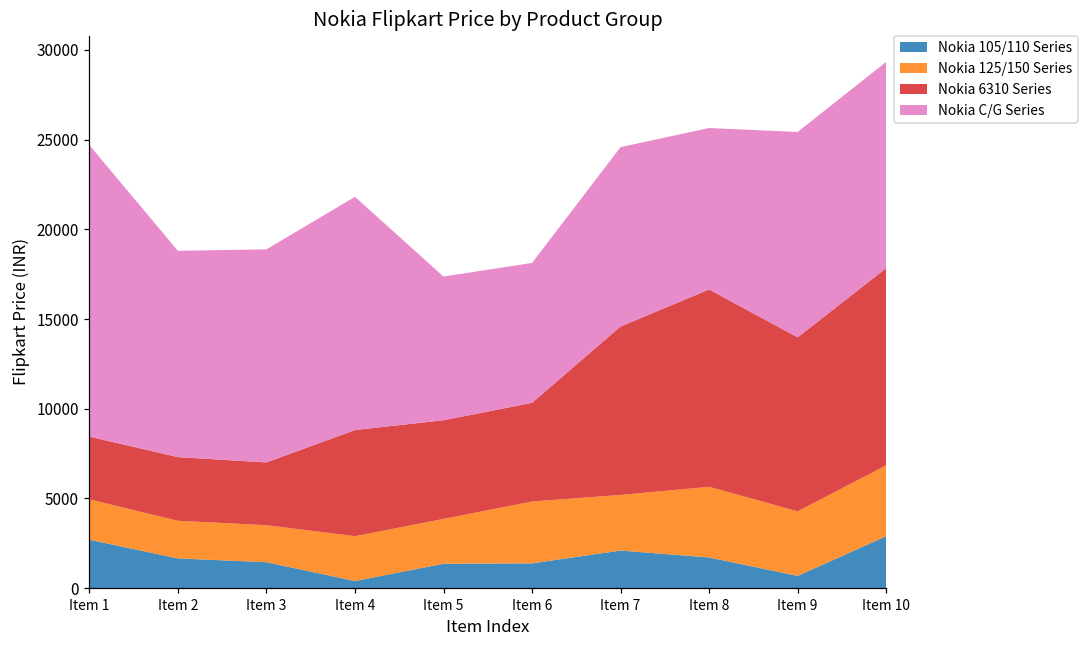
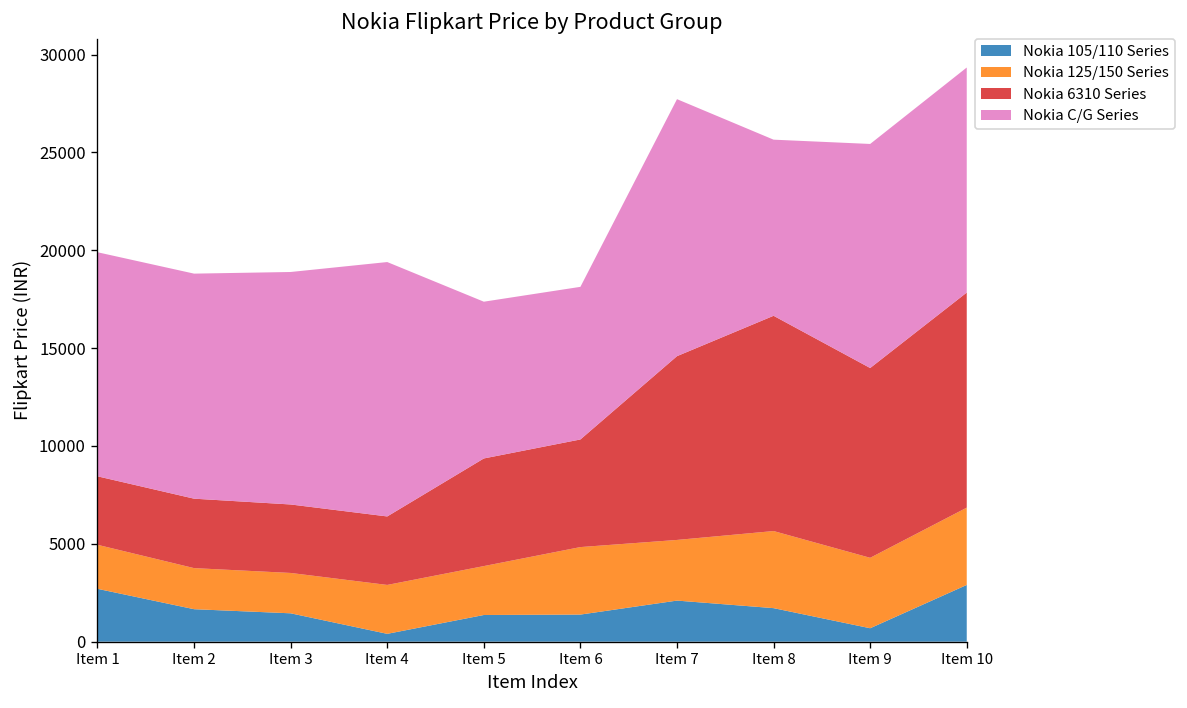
Nokia C/G Series, Item 1: 16200 -> 11400
Nokia 6310 Series, Item 4: 5900 -> 3500
Nokia C/G Series, Item 7: 10000 -> 13100
